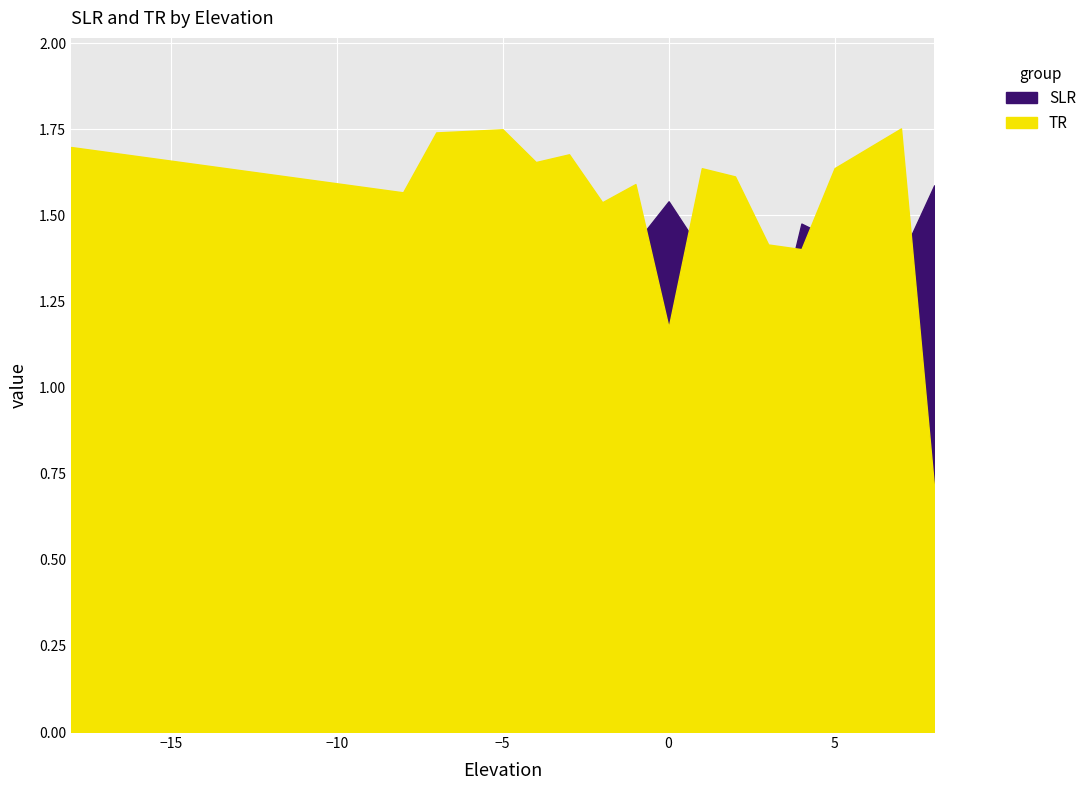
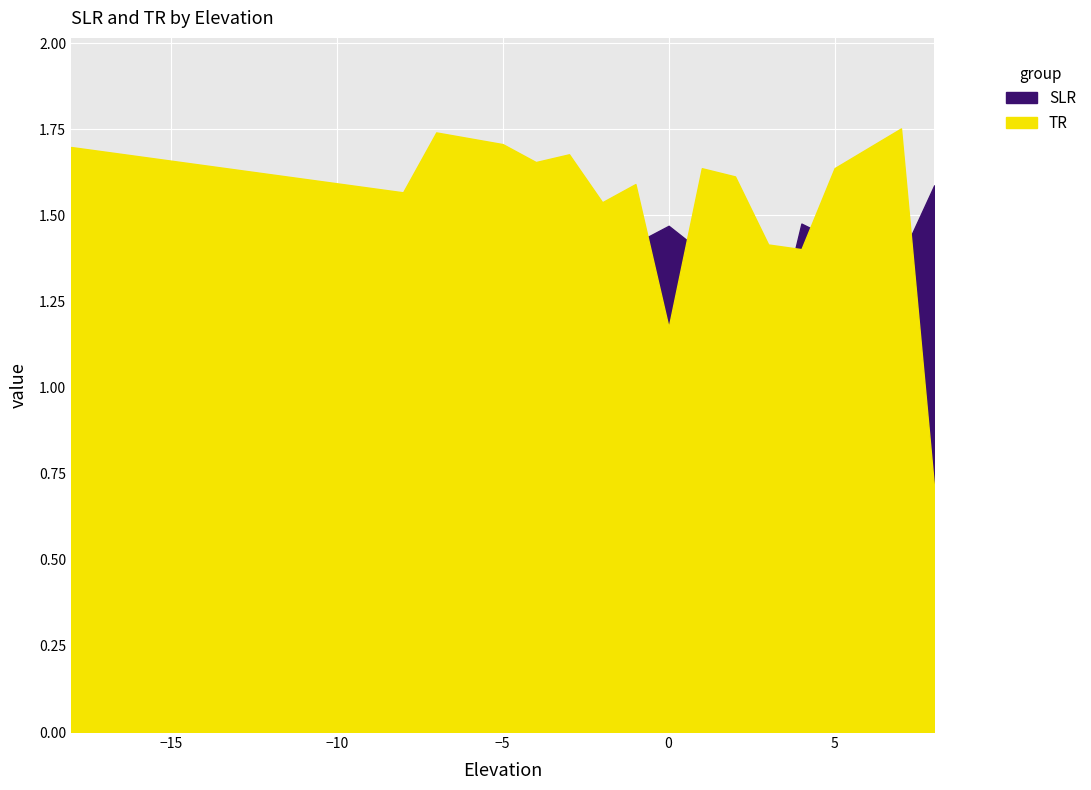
TR, −5: 1.75 -> 1.71
SLR, 0: 1.54 -> 1.47
